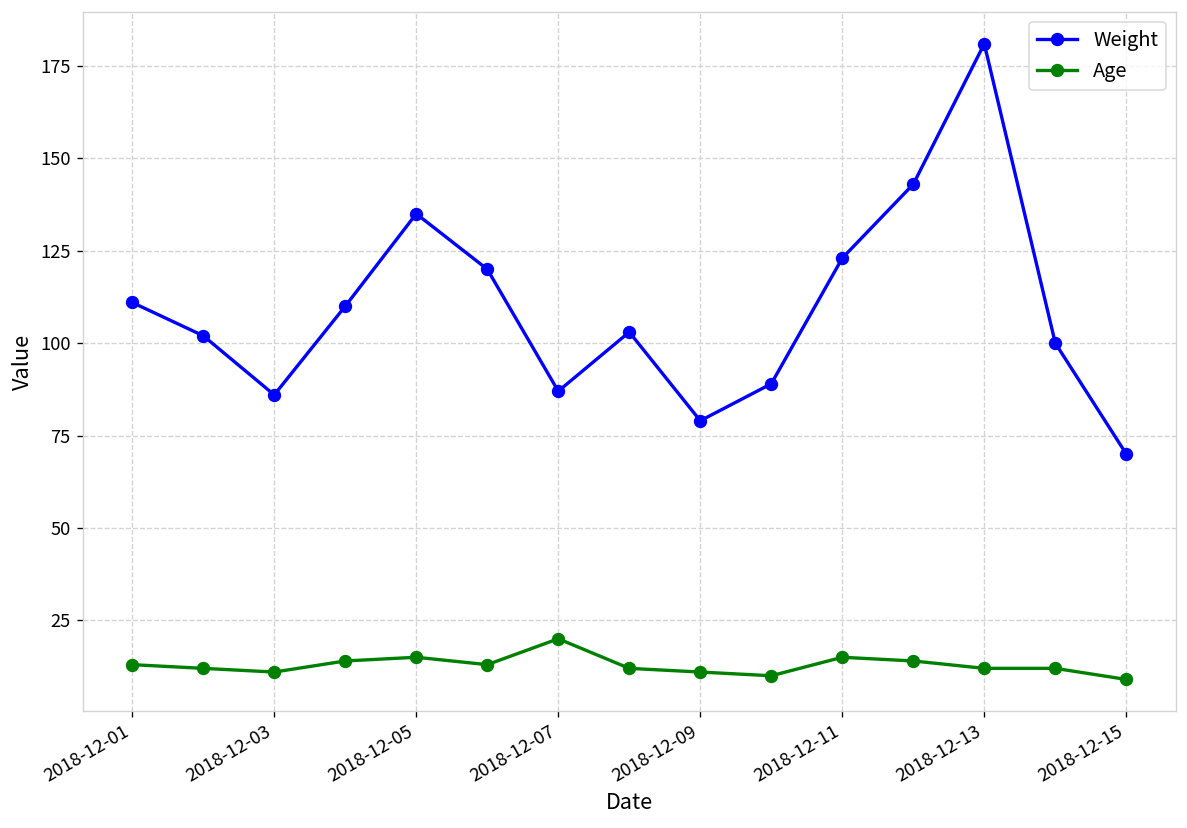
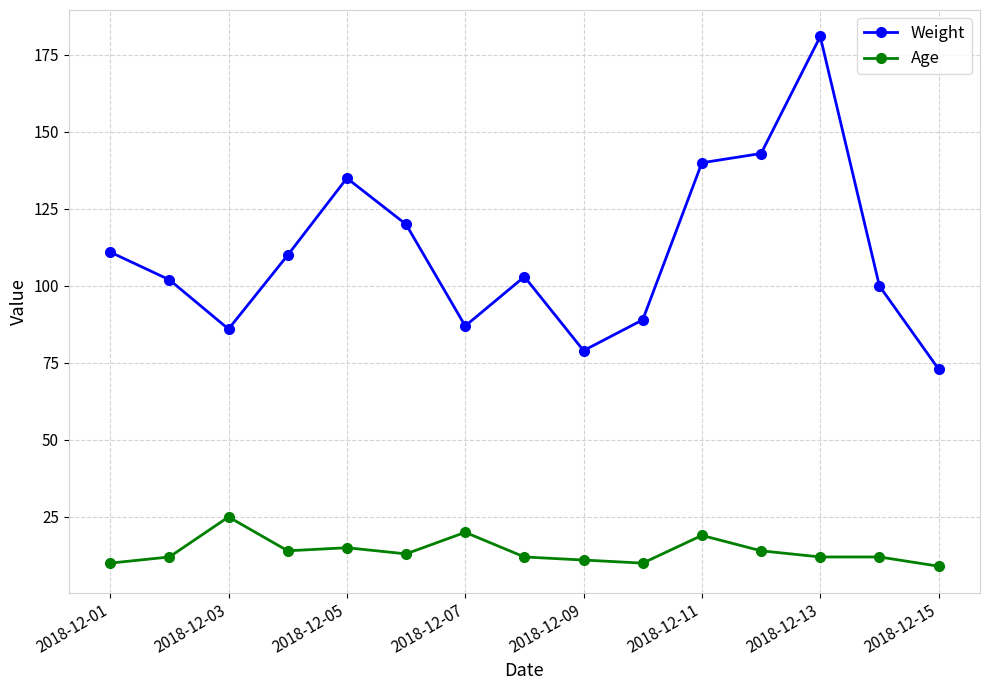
Age, 2018-12-01: 13 -> 10
Age, 2018-12-03: 11 -> 25
Weight, 2018-12-11: 123 -> 140
Age, 2018-12-11: 15 -> 19
Weight, 2018-12-15: 70 -> 73
